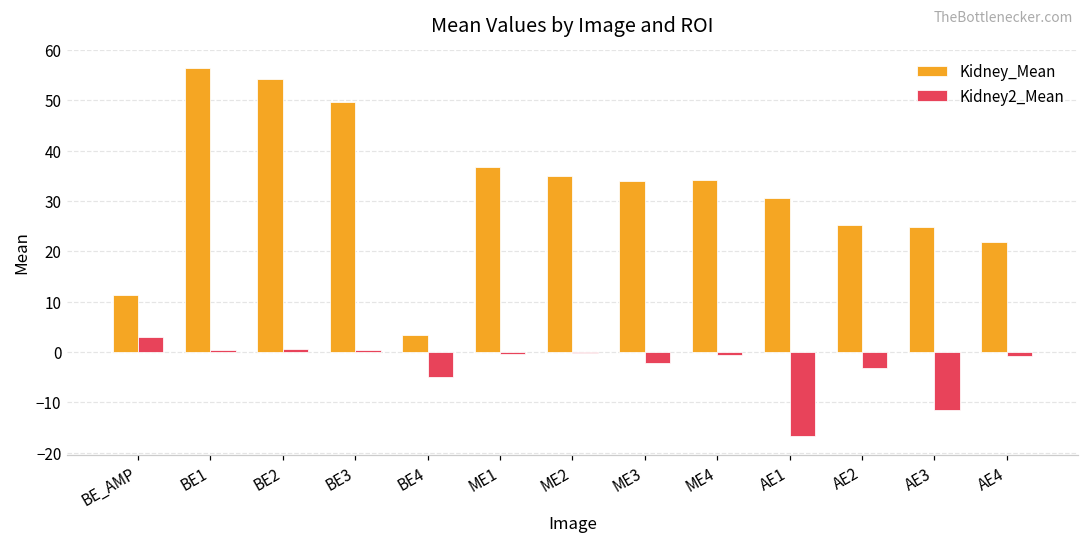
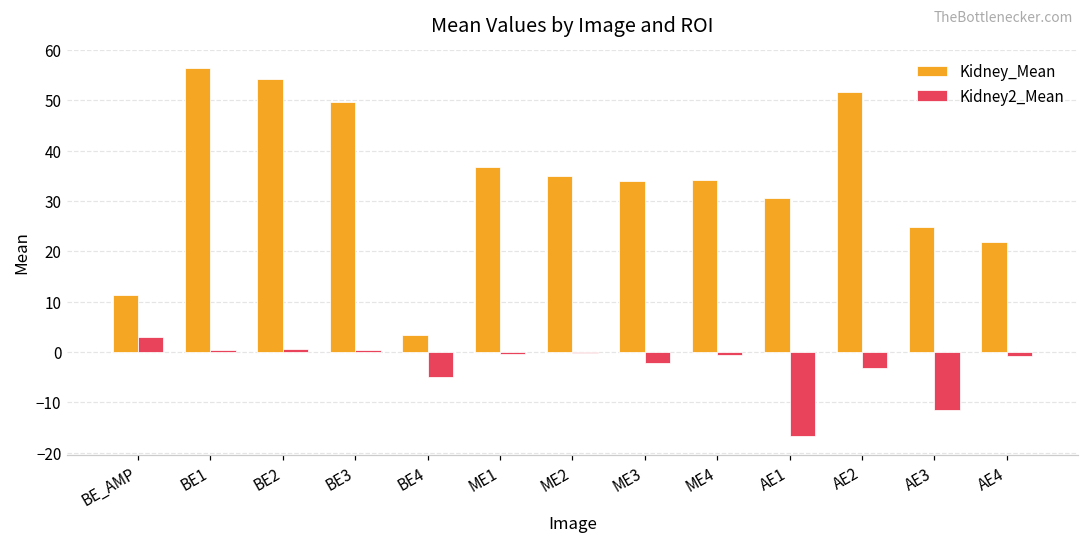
Kidney_Mean, AE2: 25 -> 52
